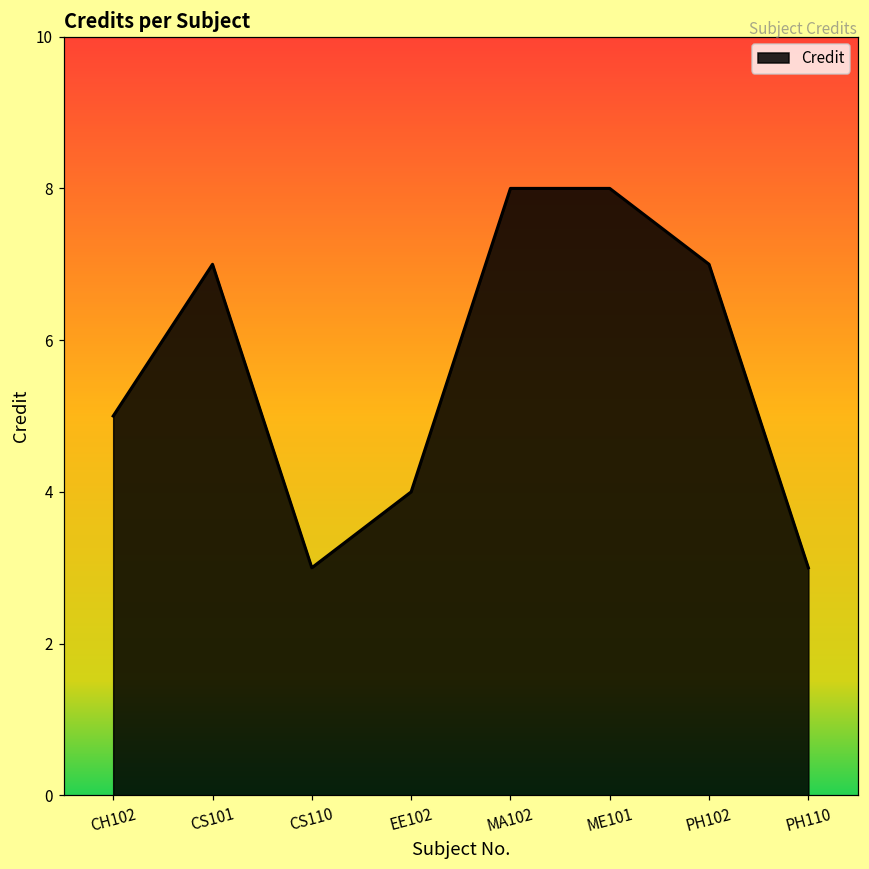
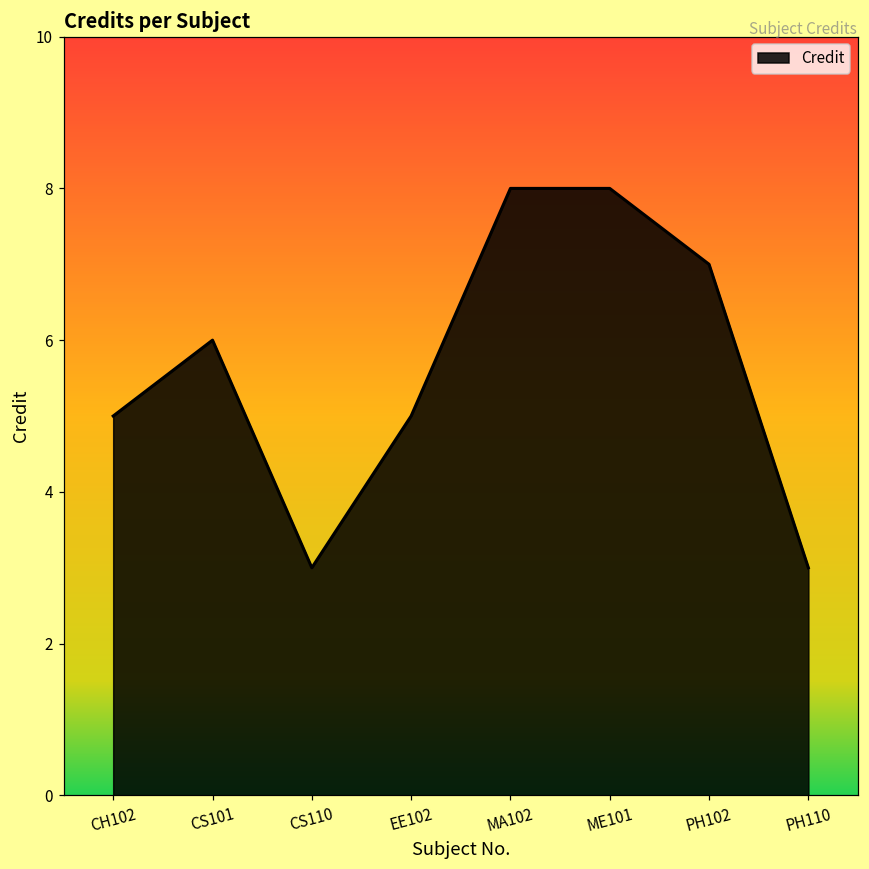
CS101: 7 -> 6
EE102: 4 -> 5
